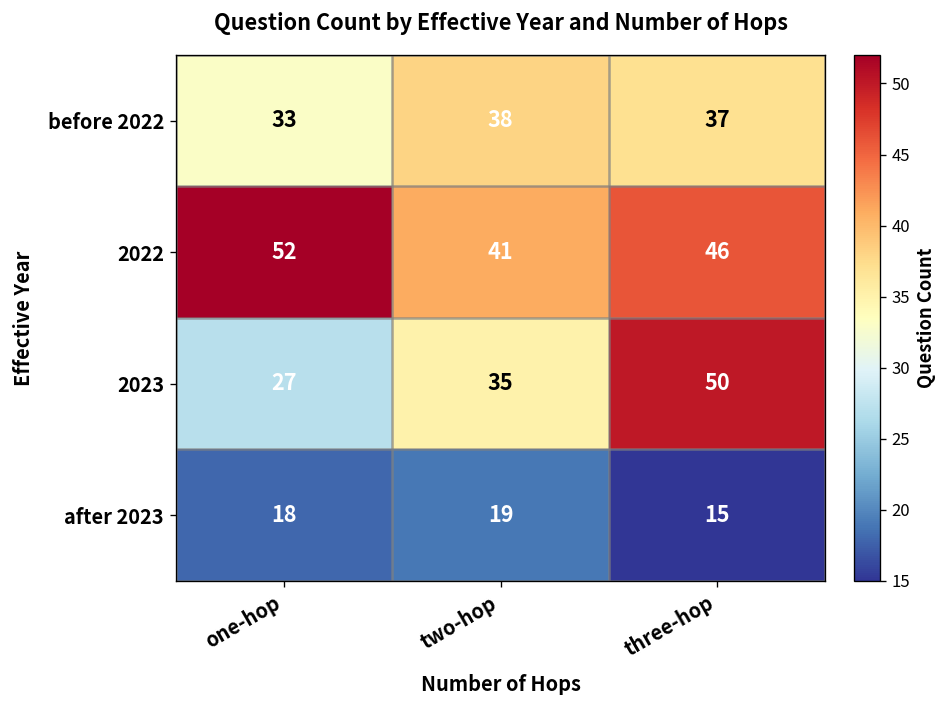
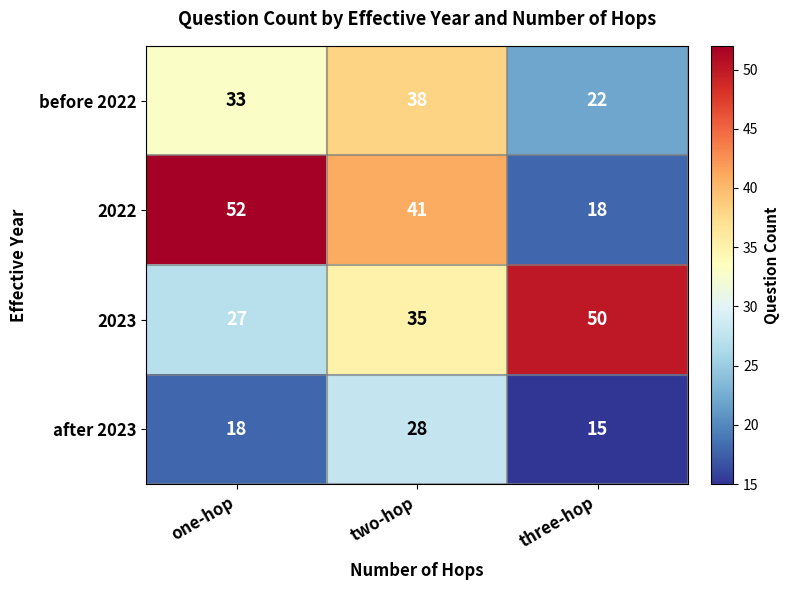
before 2022, three-hop: 37 -> 22
2022, three-hop: 46 -> 18
after 2023, two-hop: 19 -> 28
